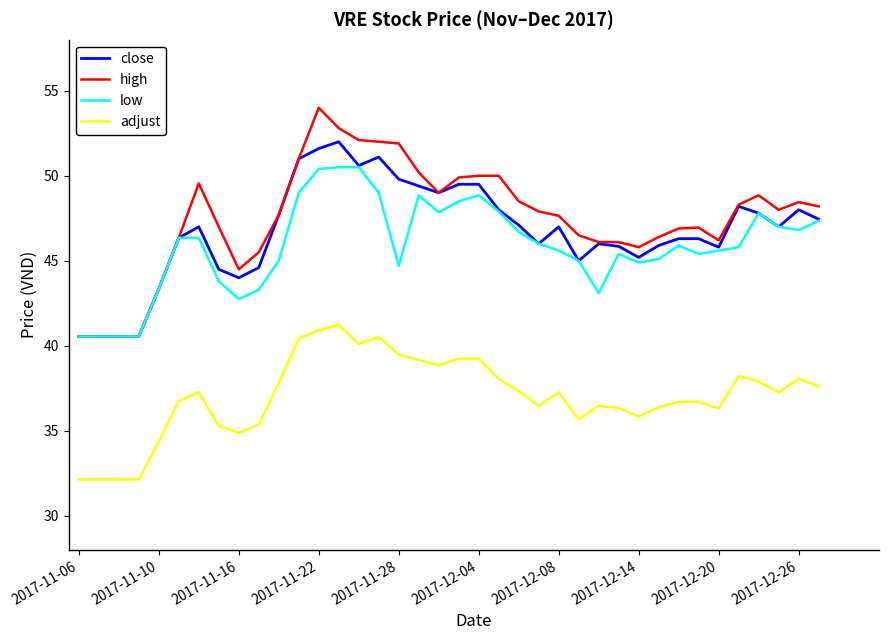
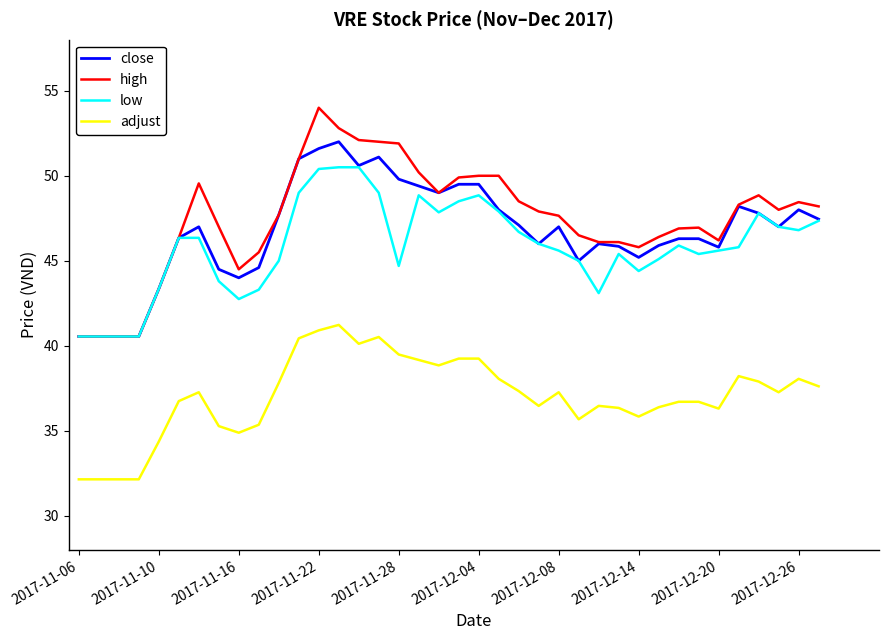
low, 2017-12-14: 44.9 -> 44.4
